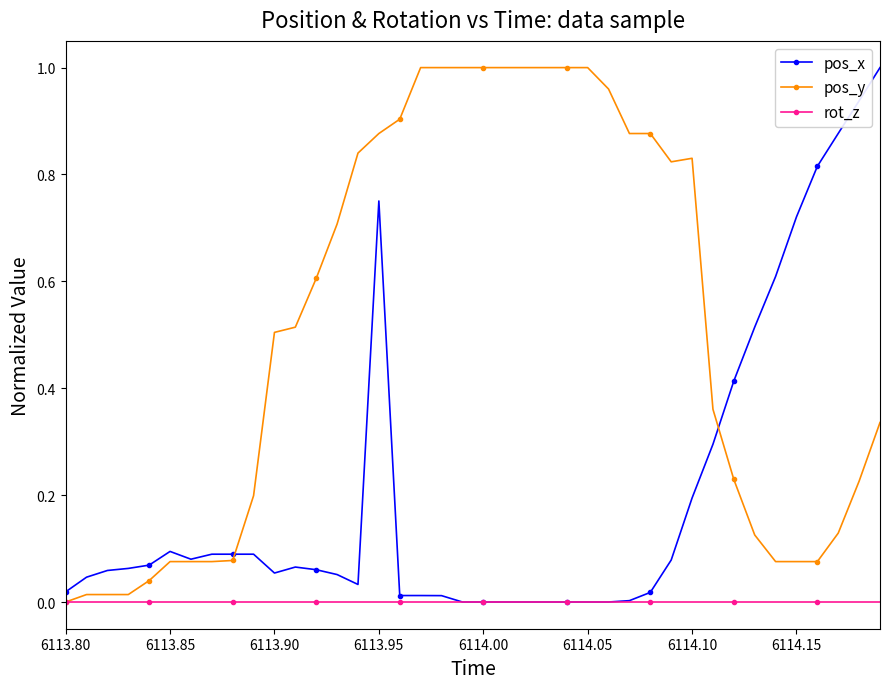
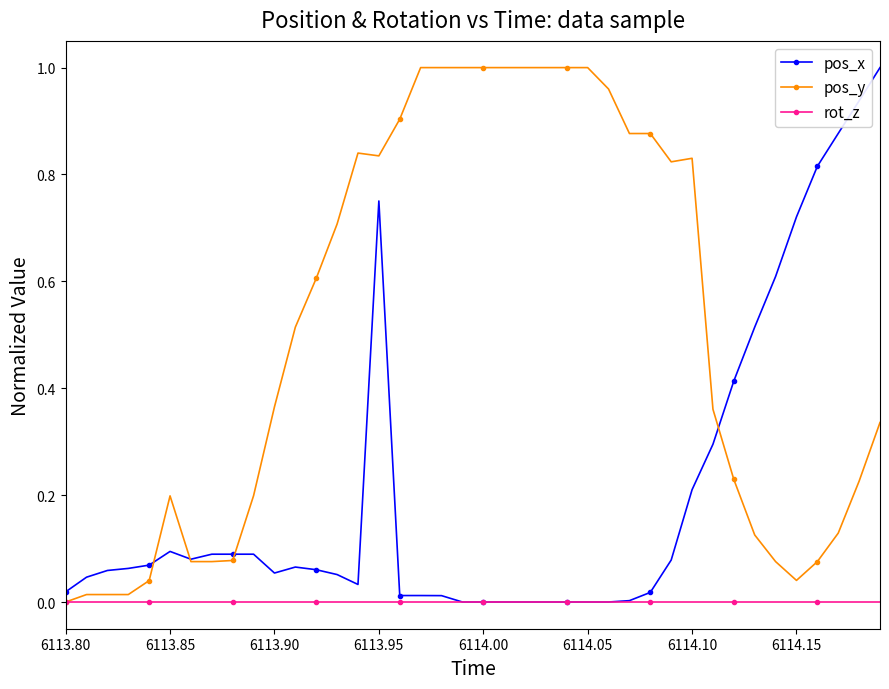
pos_y, 6113.85: 0.08 -> 0.20
pos_y, 6113.90: 0.50 -> 0.37
pos_y, 6113.95: 0.88 -> 0.83
pos_x, 6114.10: 0.19 -> 0.21
pos_y, 6114.15: 0.08 -> 0.04
